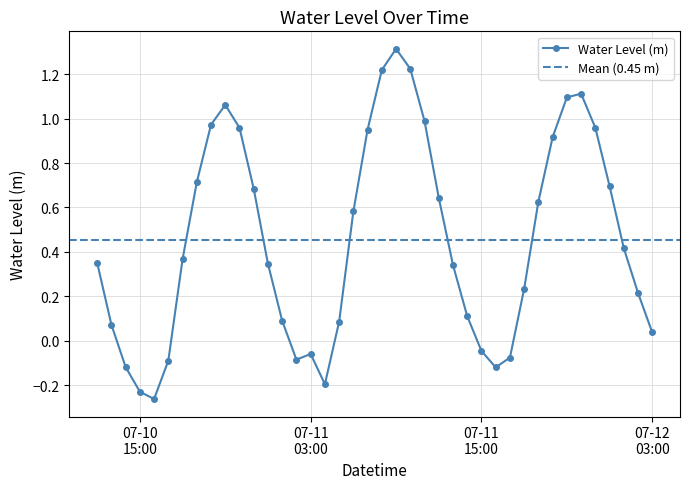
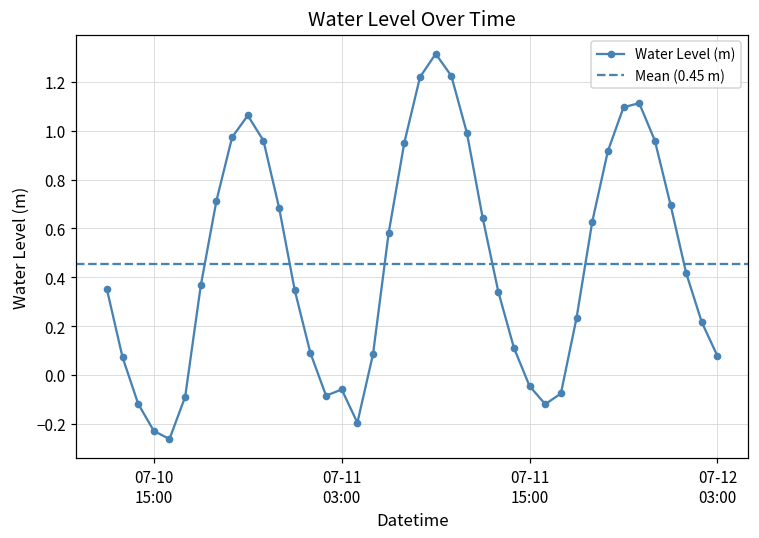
07-12 03:00: 0.04 -> 0.08
